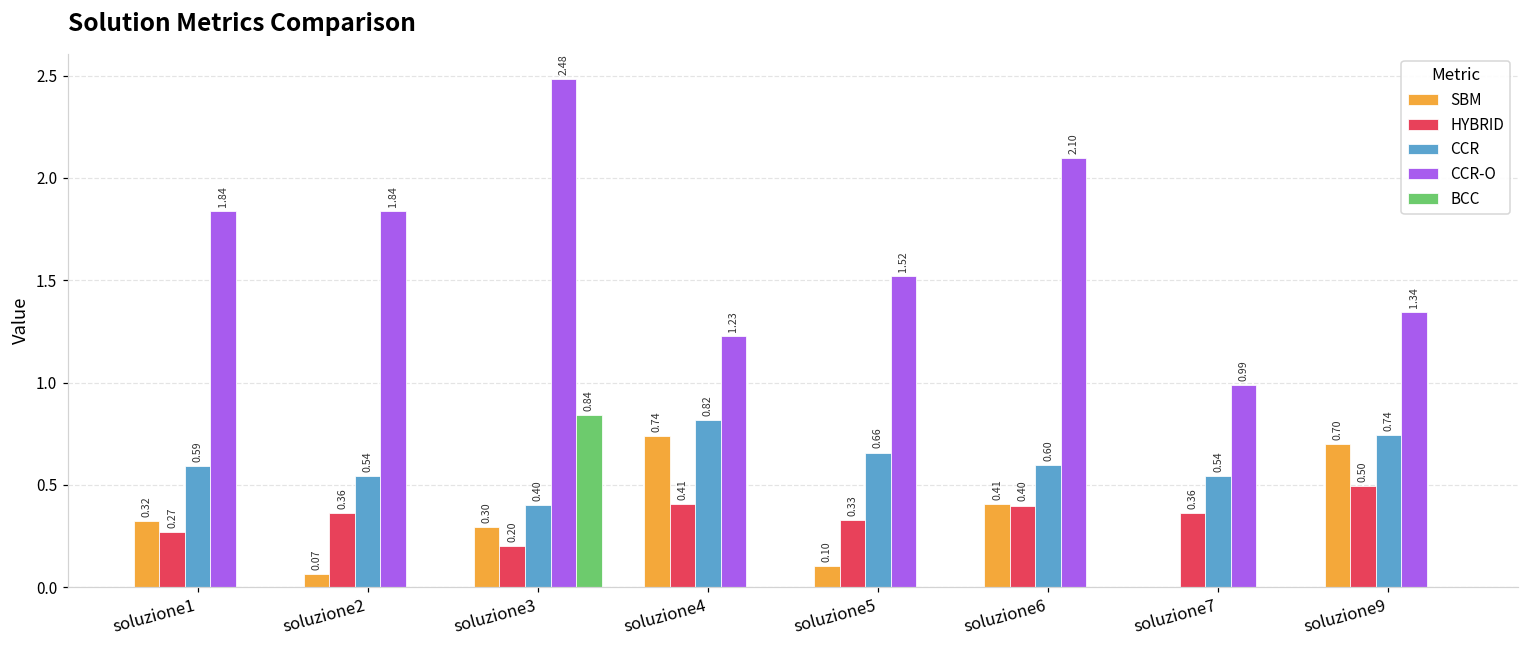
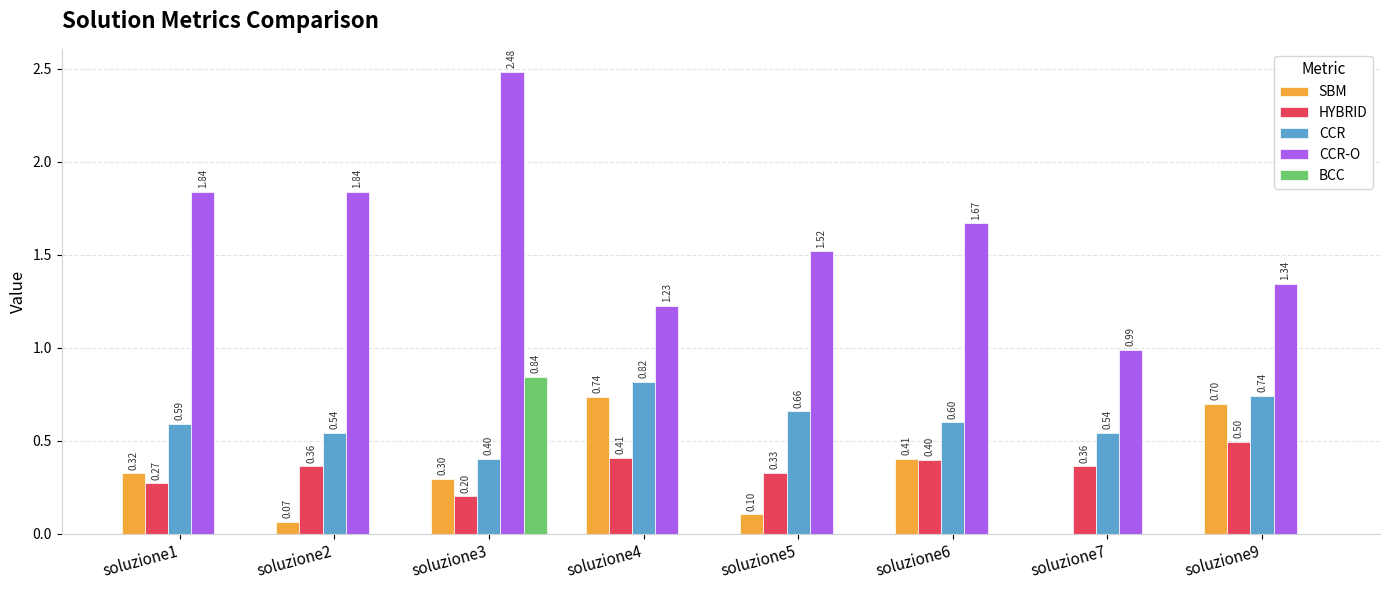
CCR-O, soluzione6: 2.10 -> 1.67
